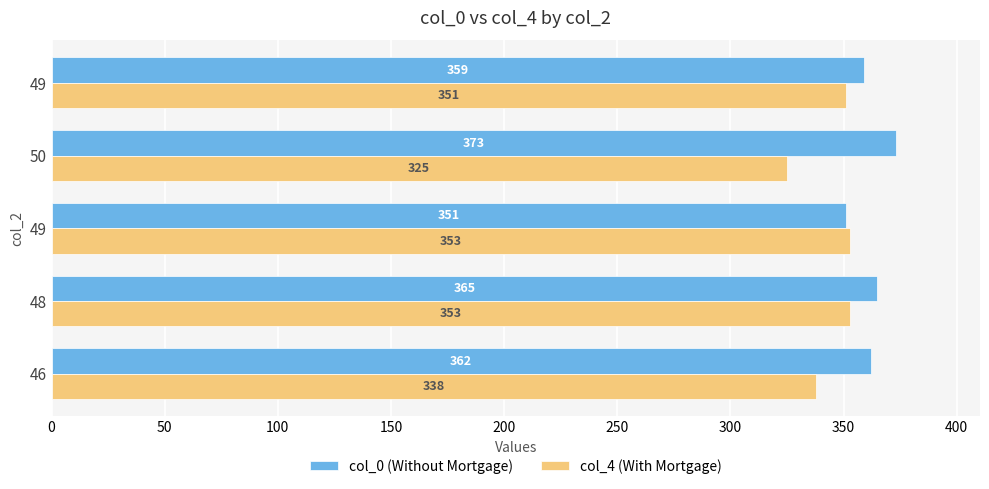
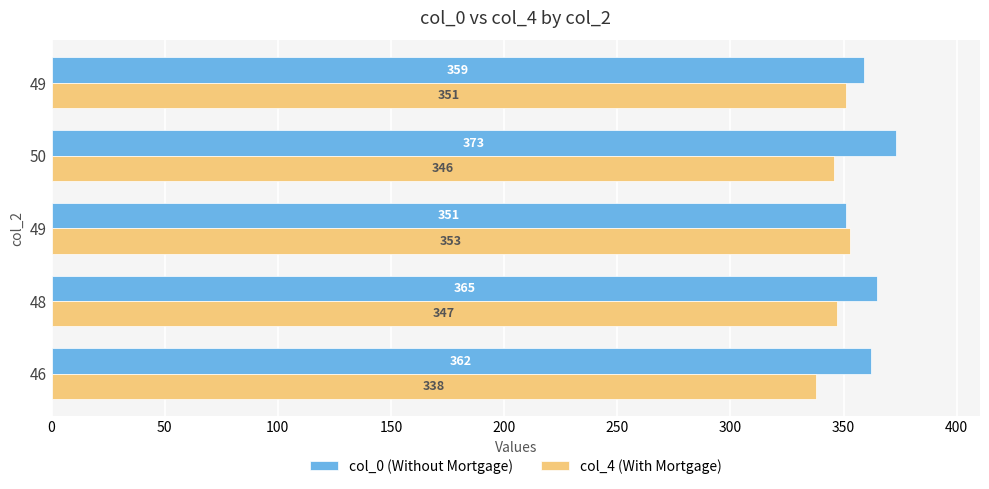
col_4 (With Mortgage), 50: 325 -> 346
col_4 (With Mortgage), 48: 353 -> 347
